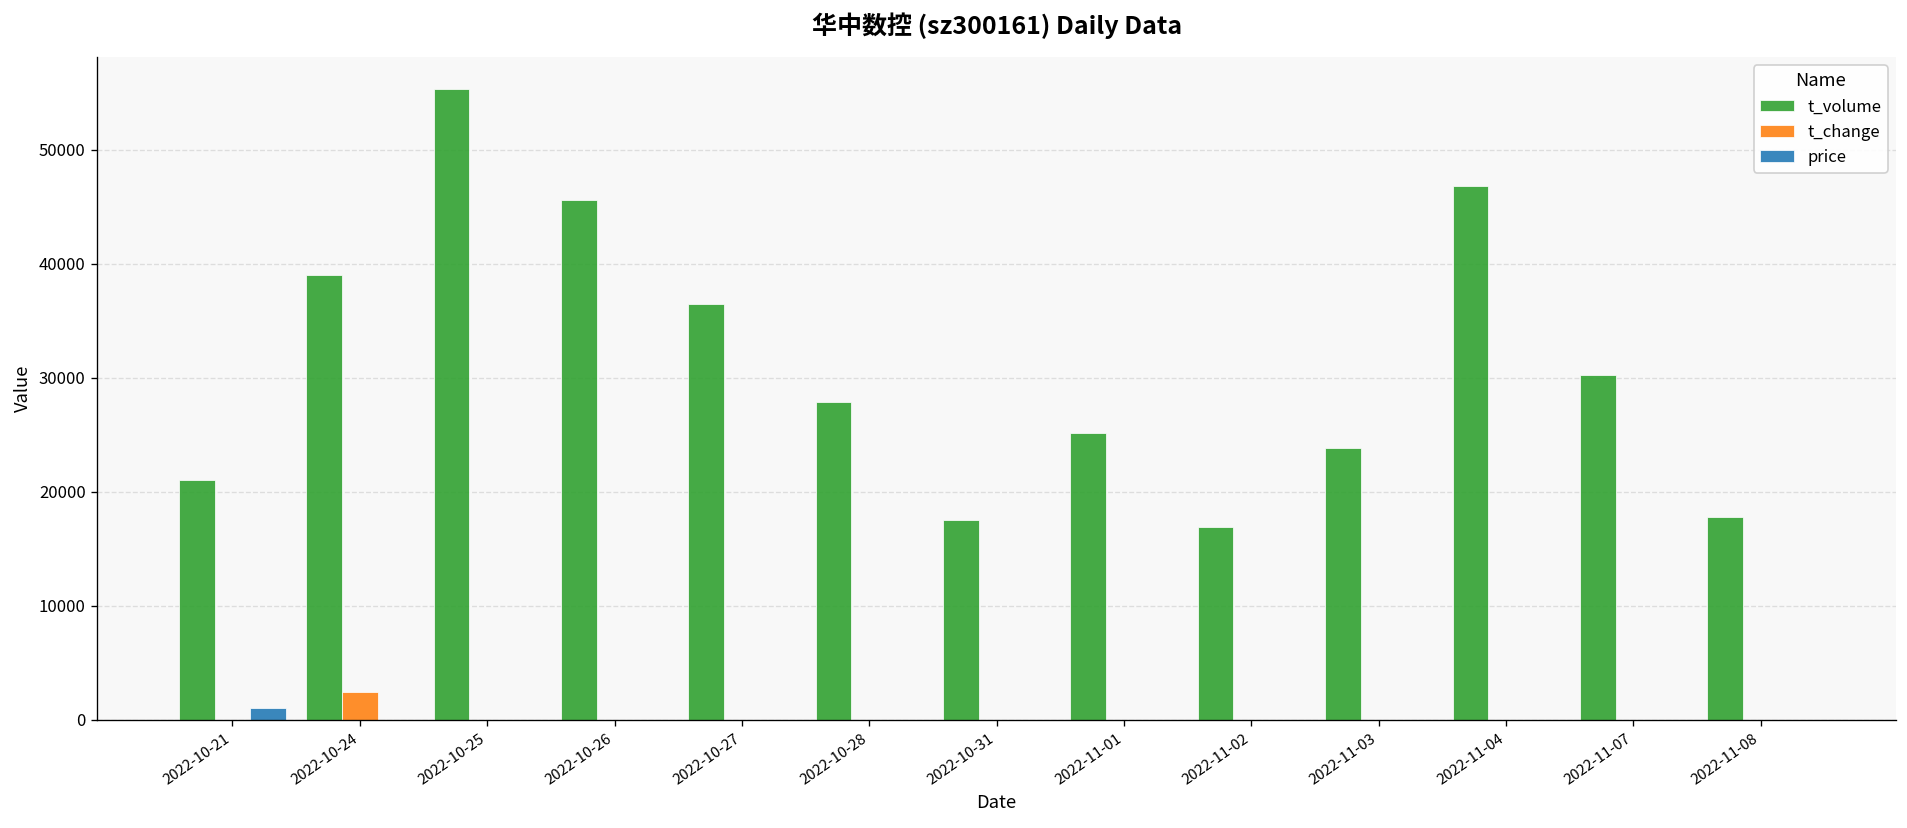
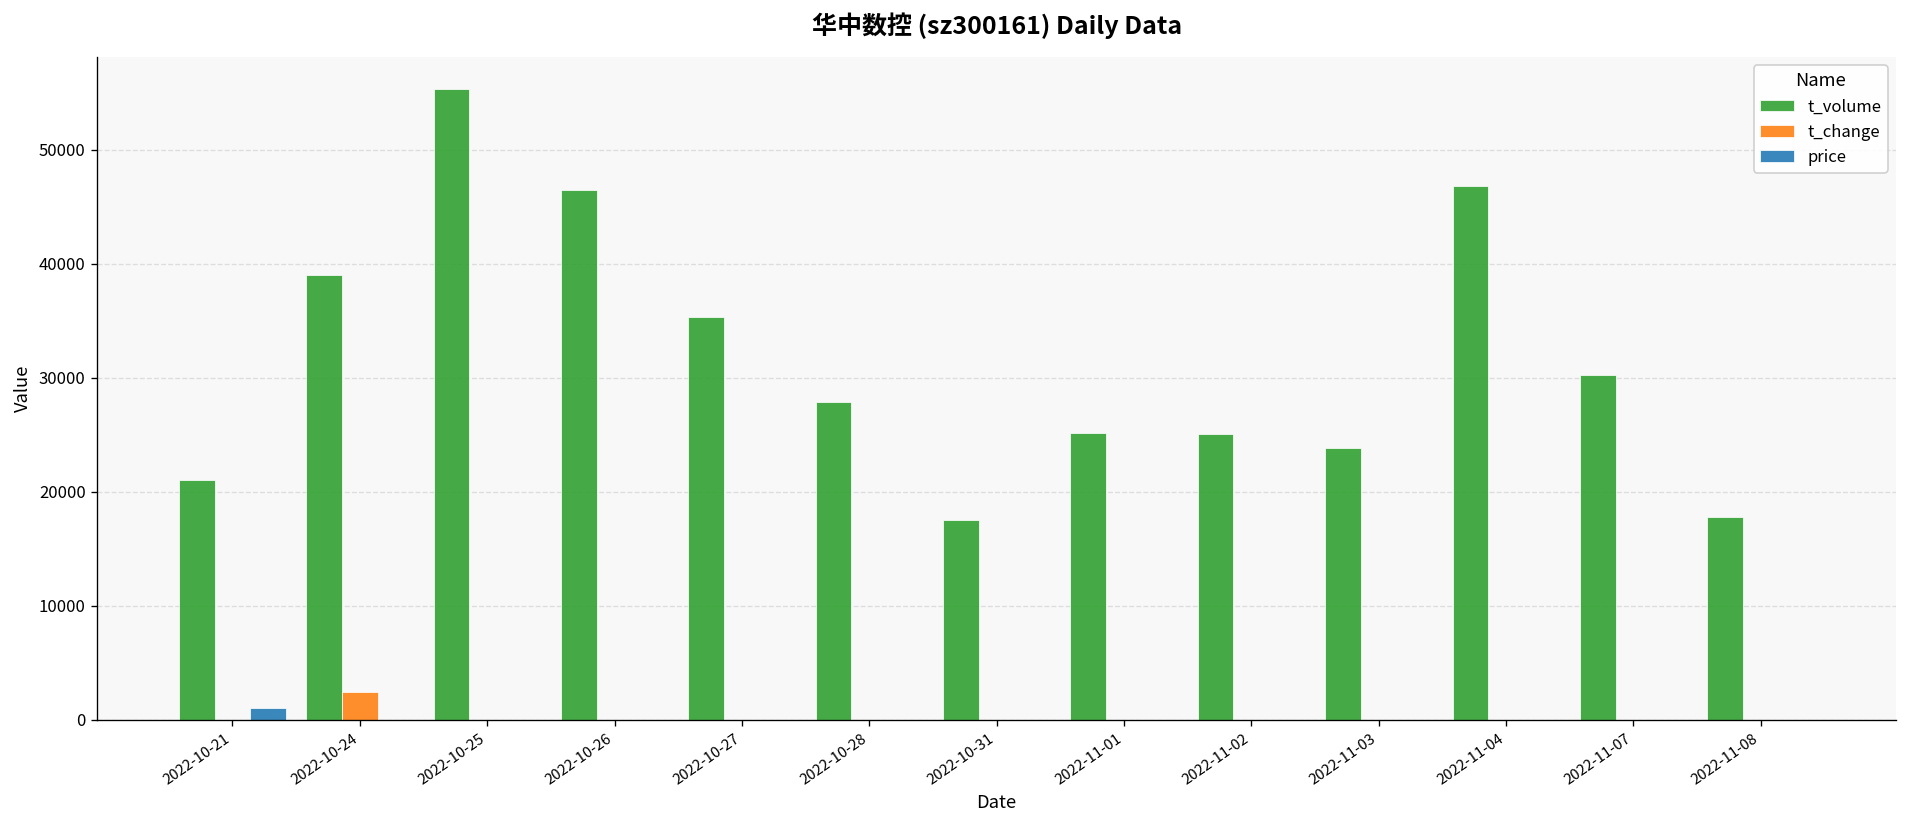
t_volume, 2022-10-26: 45600 -> 46400
t_volume, 2022-10-27: 36000 -> 35000
t_volume, 2022-11-02: 17000 -> 25000
